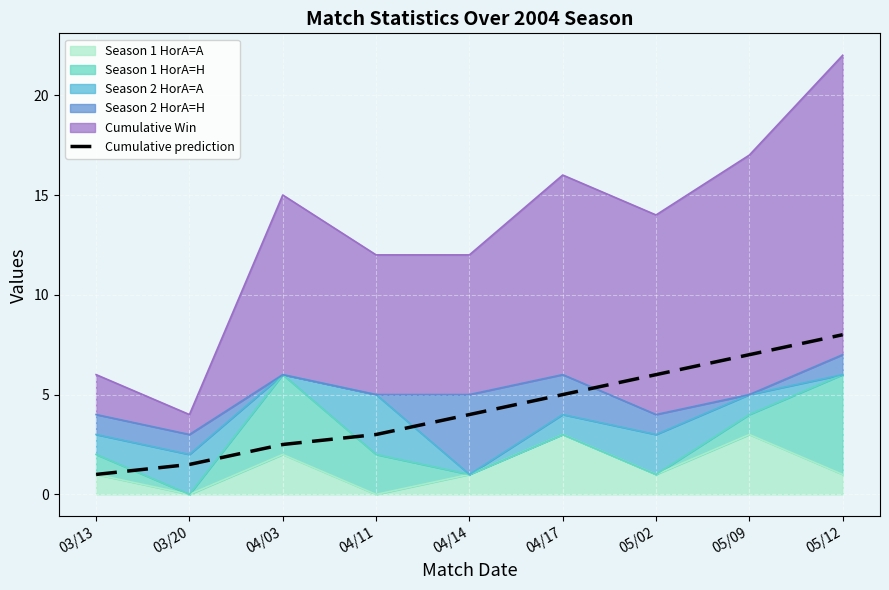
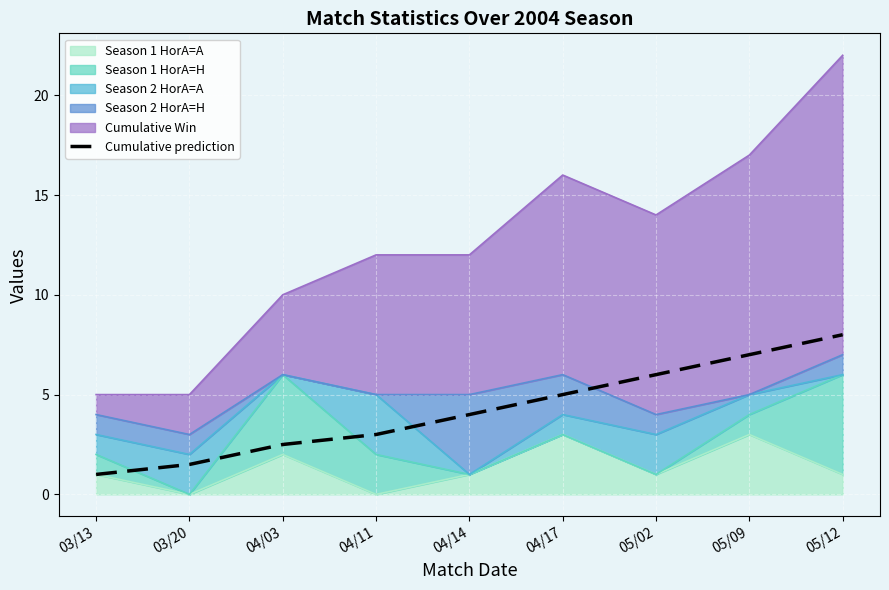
Cumulative Win, 03/13: 2 -> 1
Cumulative Win, 03/20: 1 -> 2
Cumulative Win, 04/03: 9 -> 4
